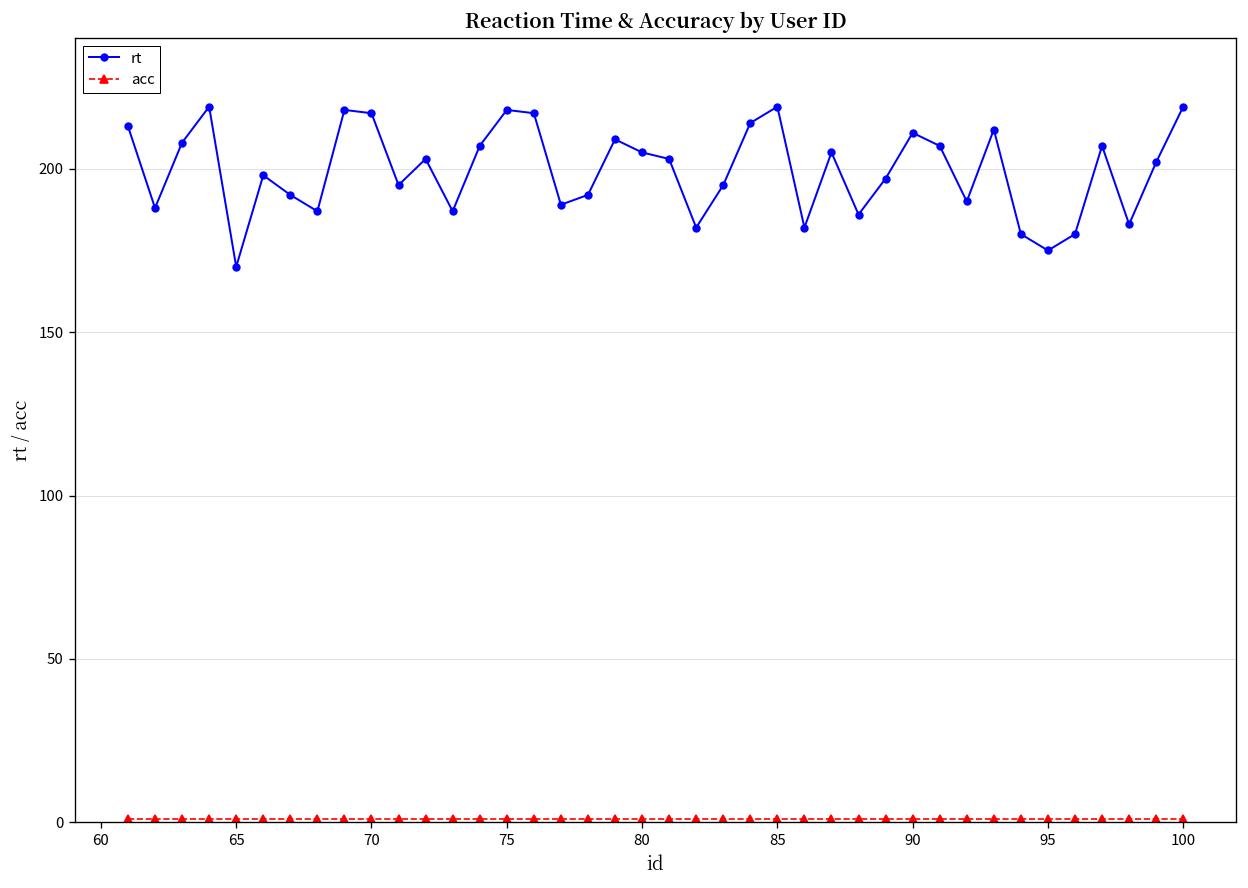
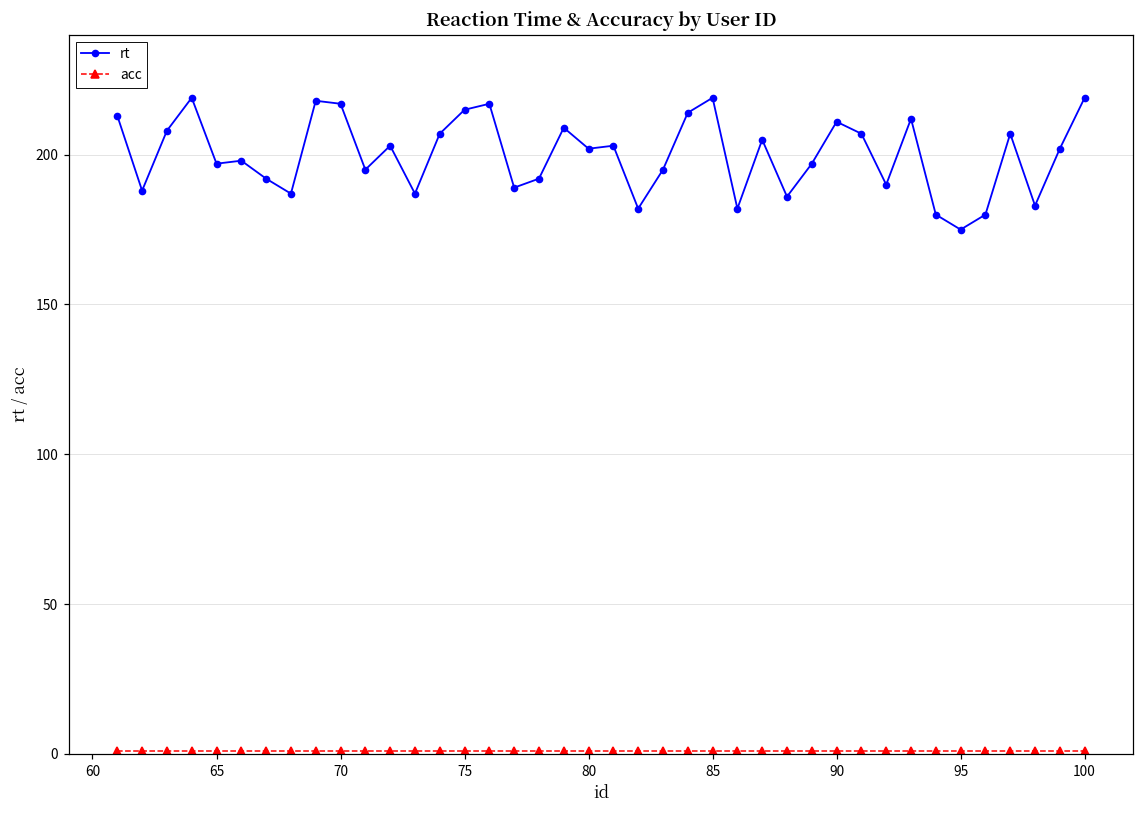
rt, 65: 170 -> 197
rt, 75: 218 -> 215
rt, 80: 205 -> 202
